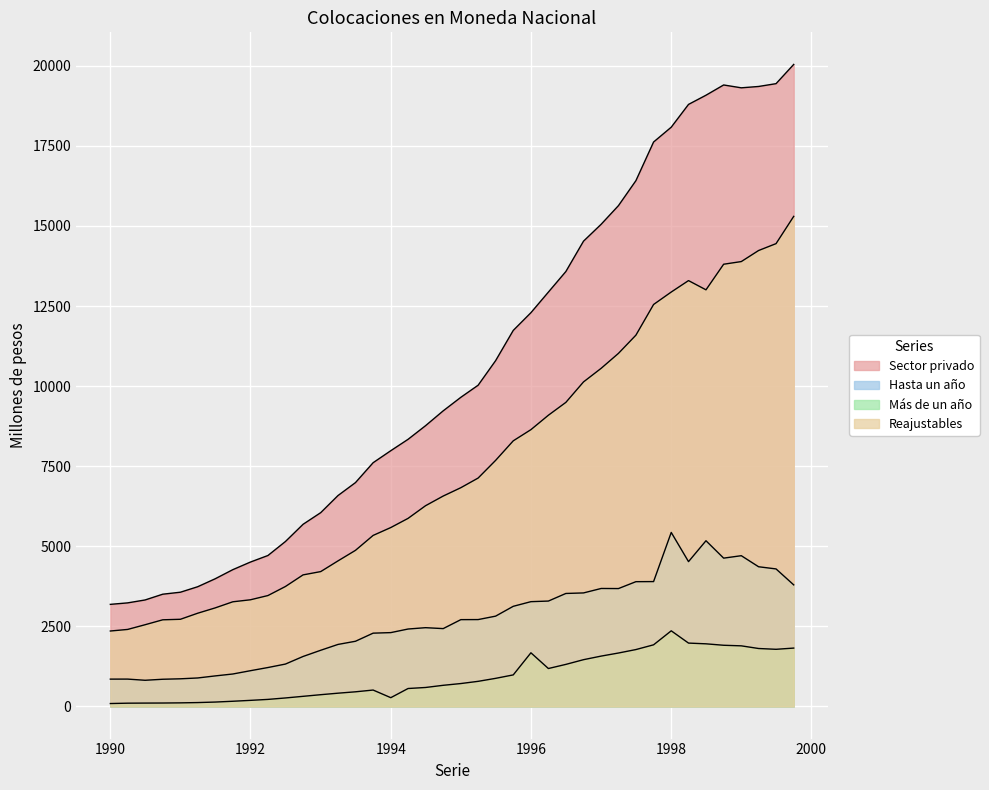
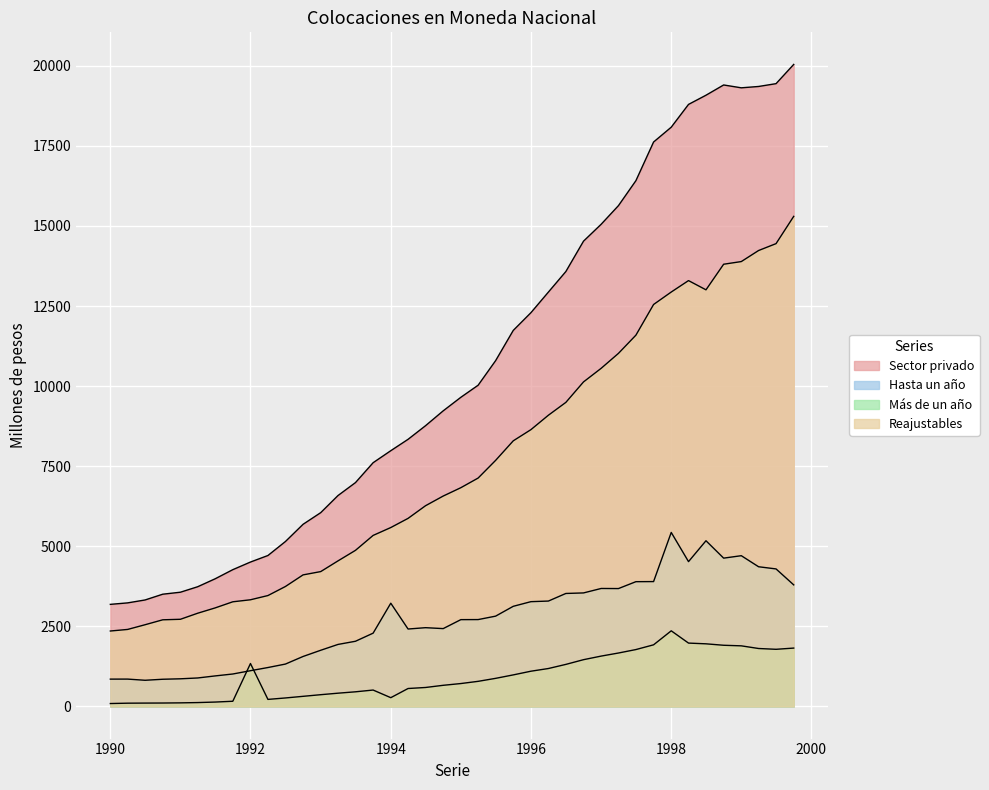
Más de un año, 1992: 200 -> 1300
Hasta un año, 1994: 2300 -> 3200
Más de un año, 1996: 1700 -> 1100
